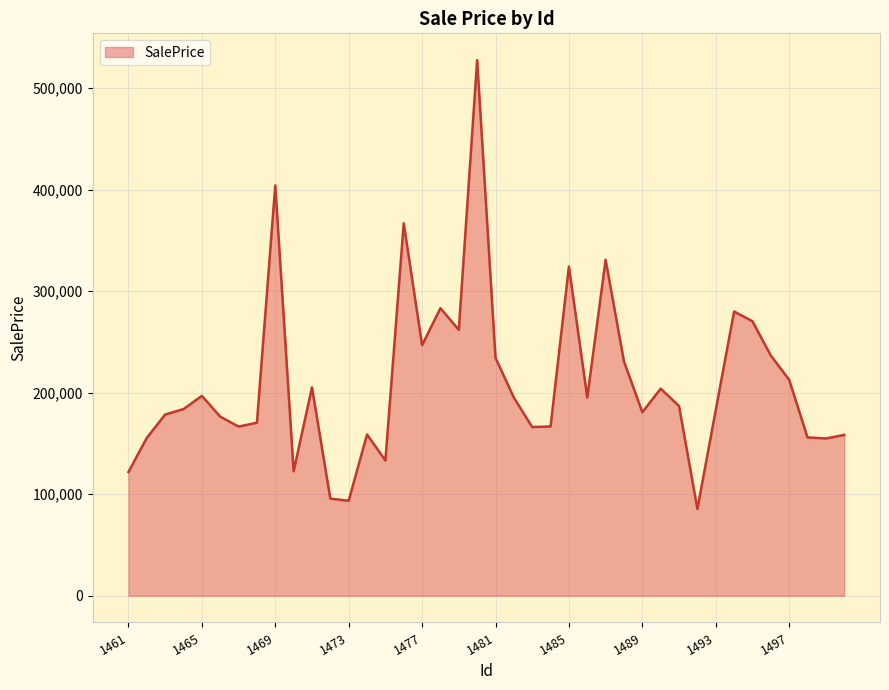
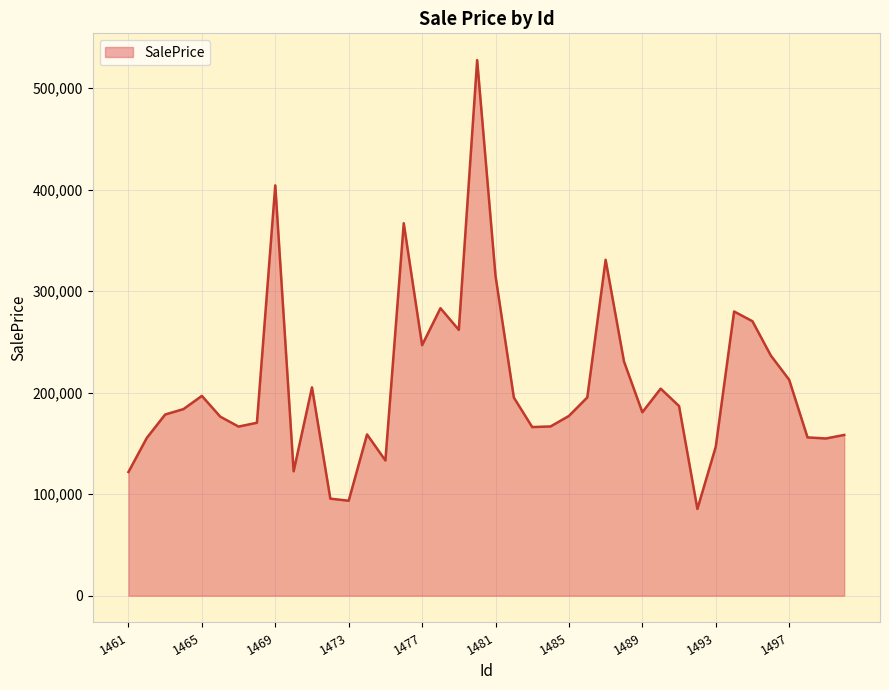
1481: 234,000 -> 315,000
1485: 324,000 -> 177,000
1493: 183,000 -> 147,000
